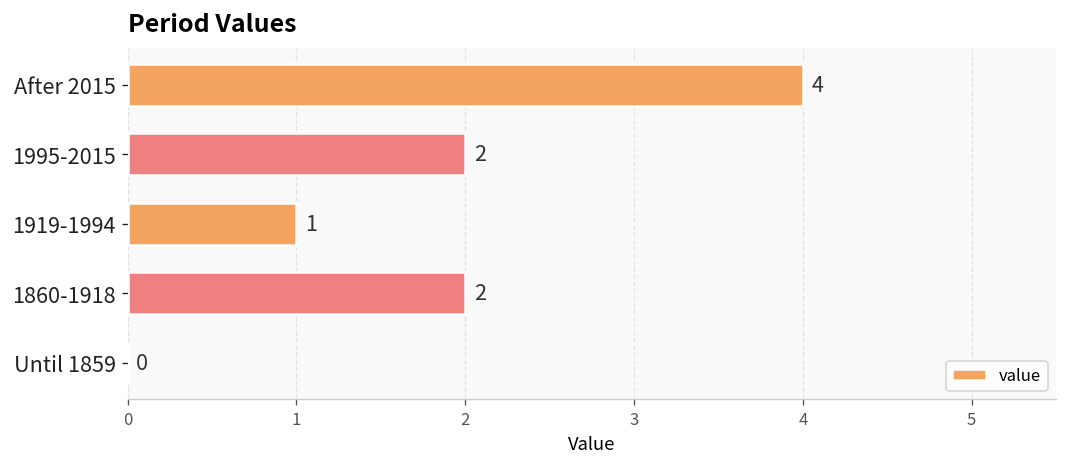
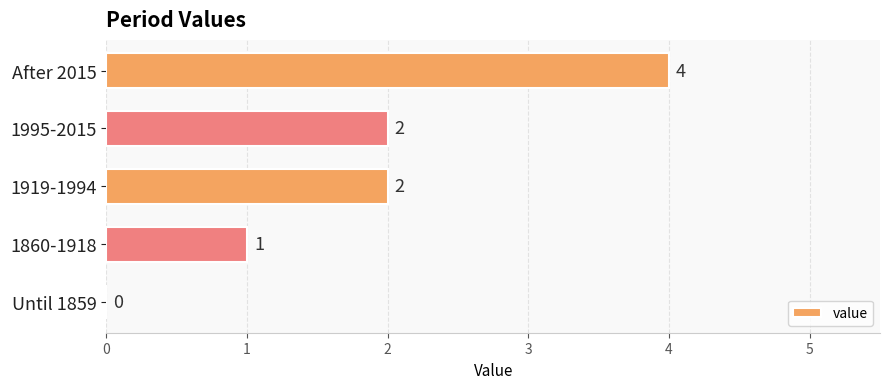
1919-1994: 1 -> 2
1860-1918: 2 -> 1
